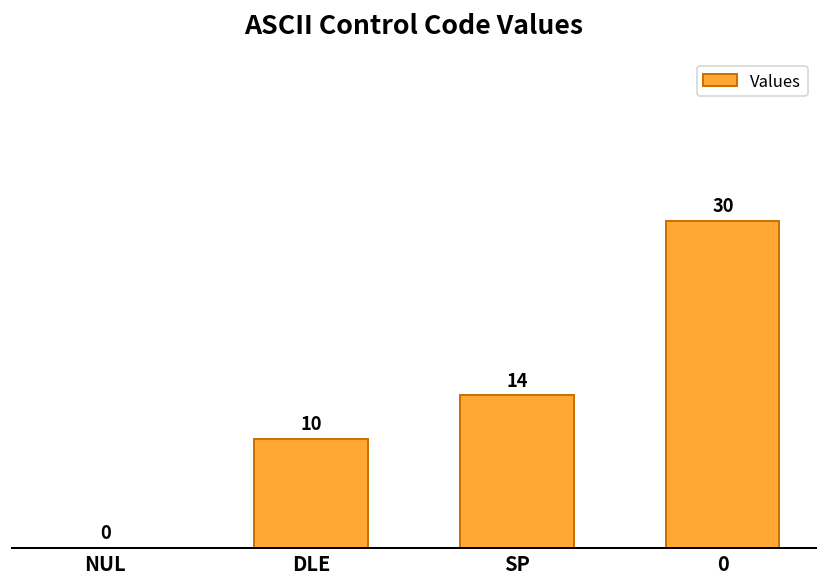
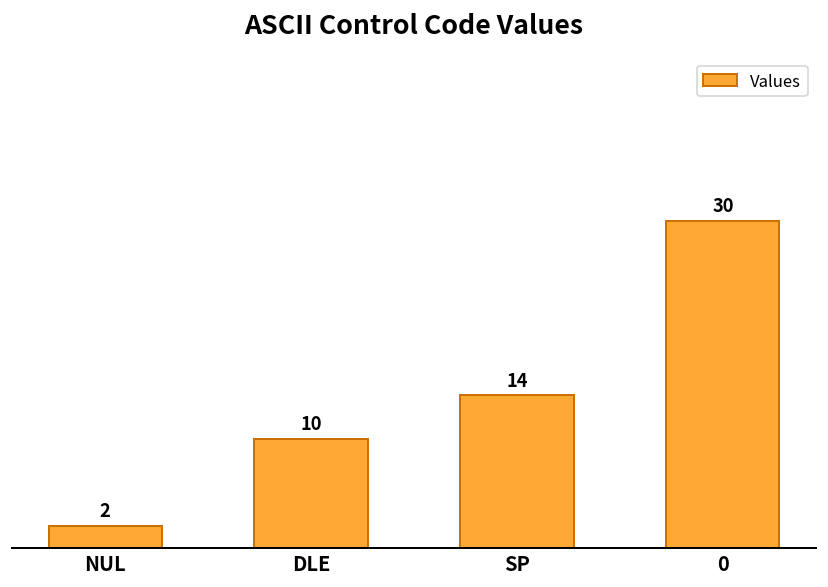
NUL: 0 -> 2
